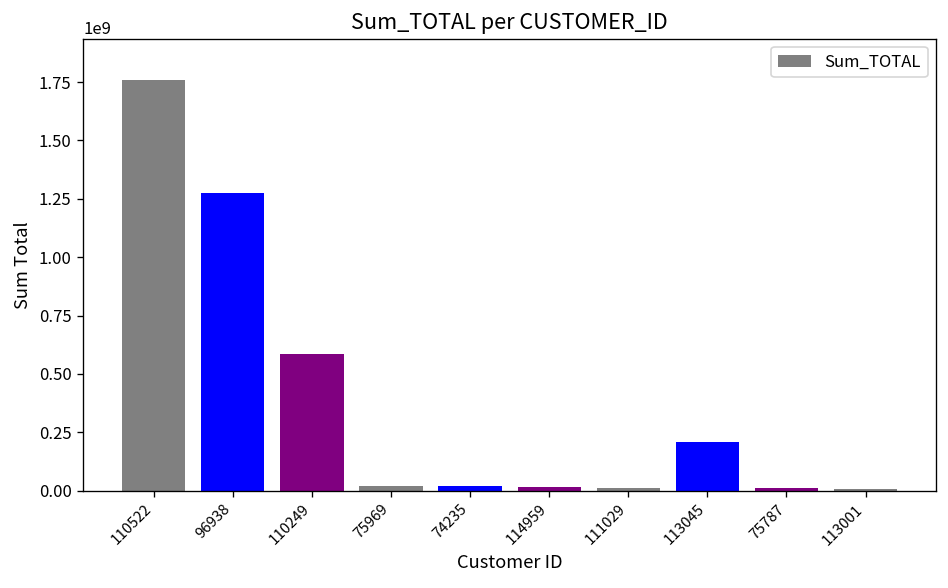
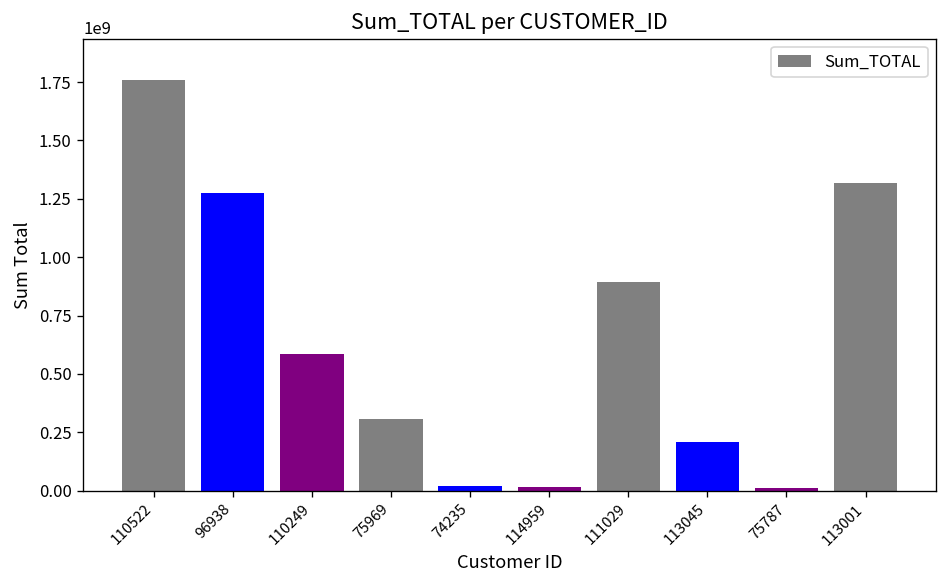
75969: 20000000 -> 310000000
111029: 10000000 -> 890000000
113001: 10000000 -> 1320000000
